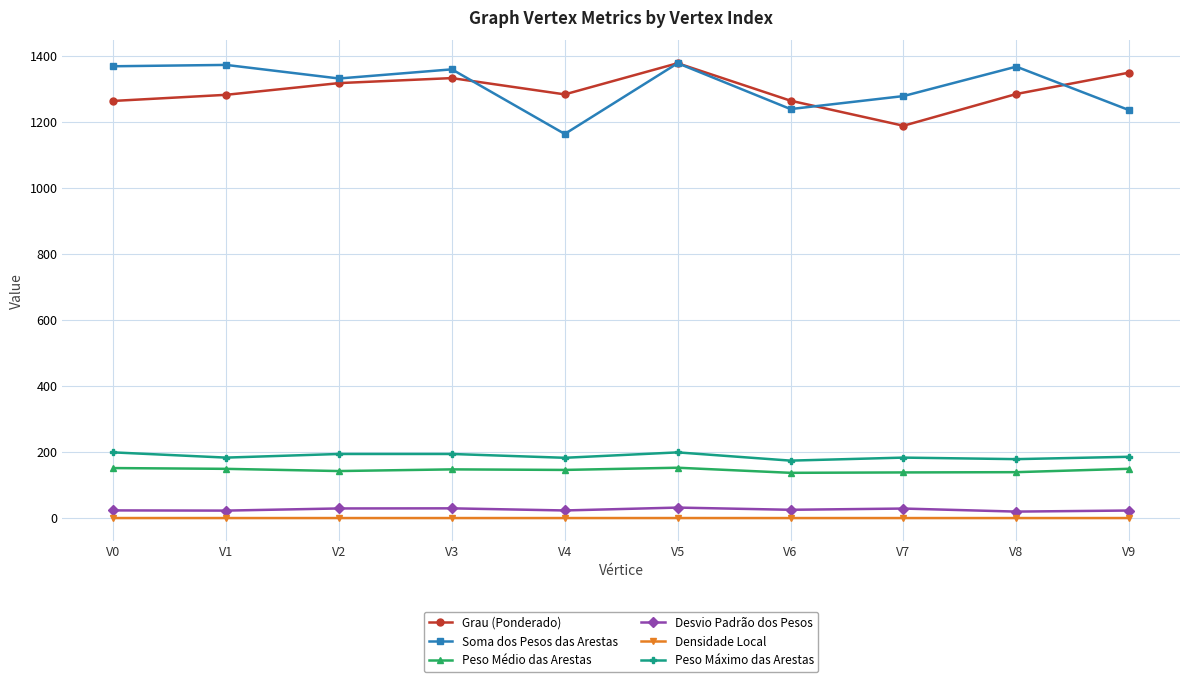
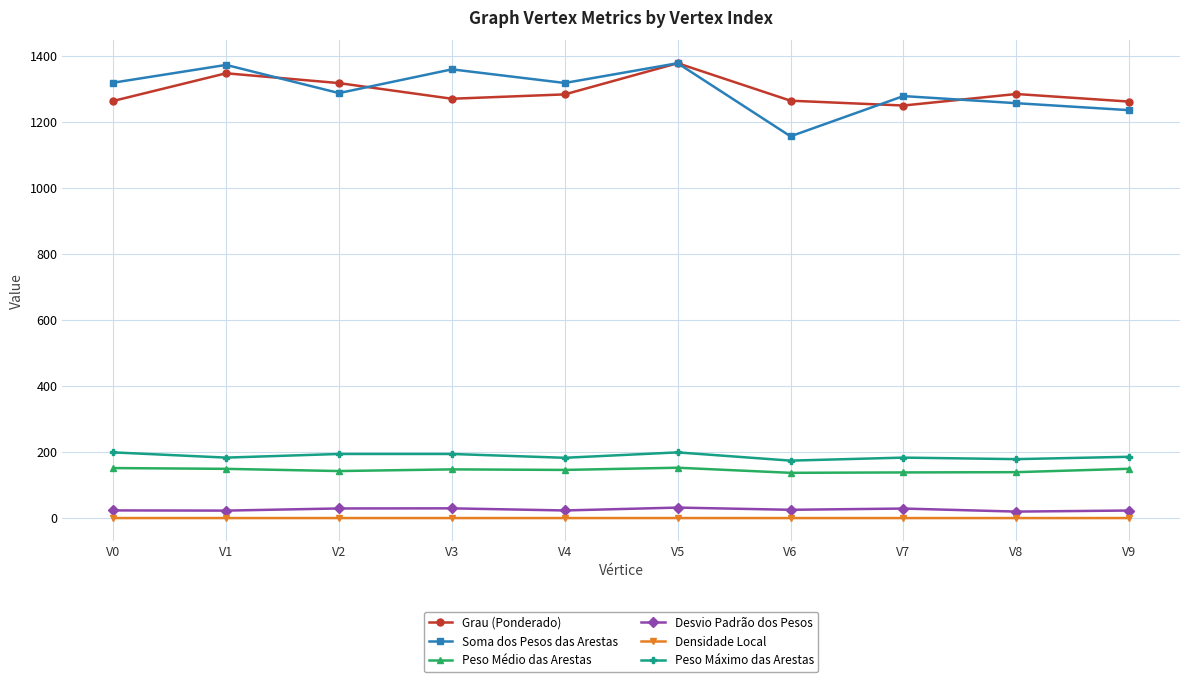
Soma dos Pesos das Arestas, V0: 1370 -> 1320
Grau (Ponderado), V1: 1280 -> 1350
Soma dos Pesos das Arestas, V2: 1330 -> 1290
Grau (Ponderado), V3: 1330 -> 1270
Soma dos Pesos das Arestas, V4: 1160 -> 1320
Soma dos Pesos das Arestas, V6: 1240 -> 1160
Grau (Ponderado), V7: 1190 -> 1250
Soma dos Pesos das Arestas, V8: 1370 -> 1260
Grau (Ponderado), V9: 1350 -> 1260
